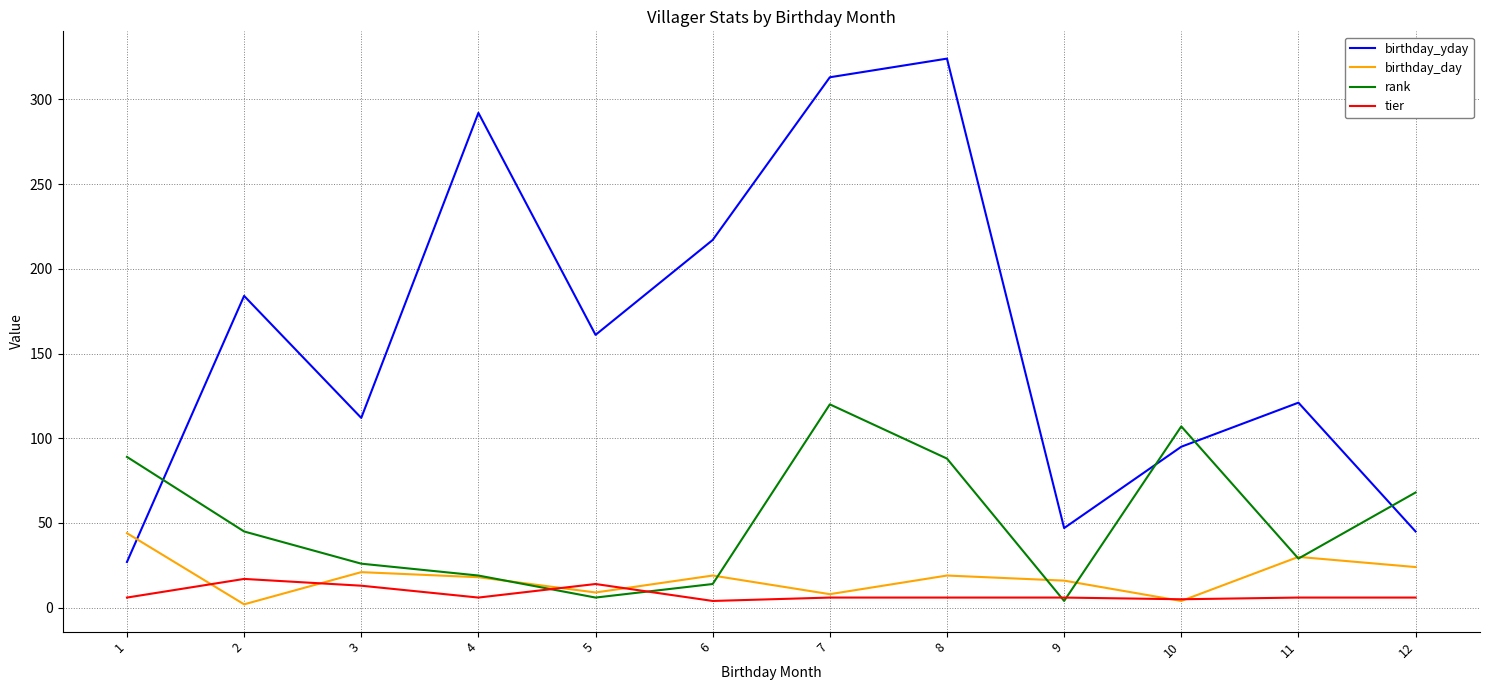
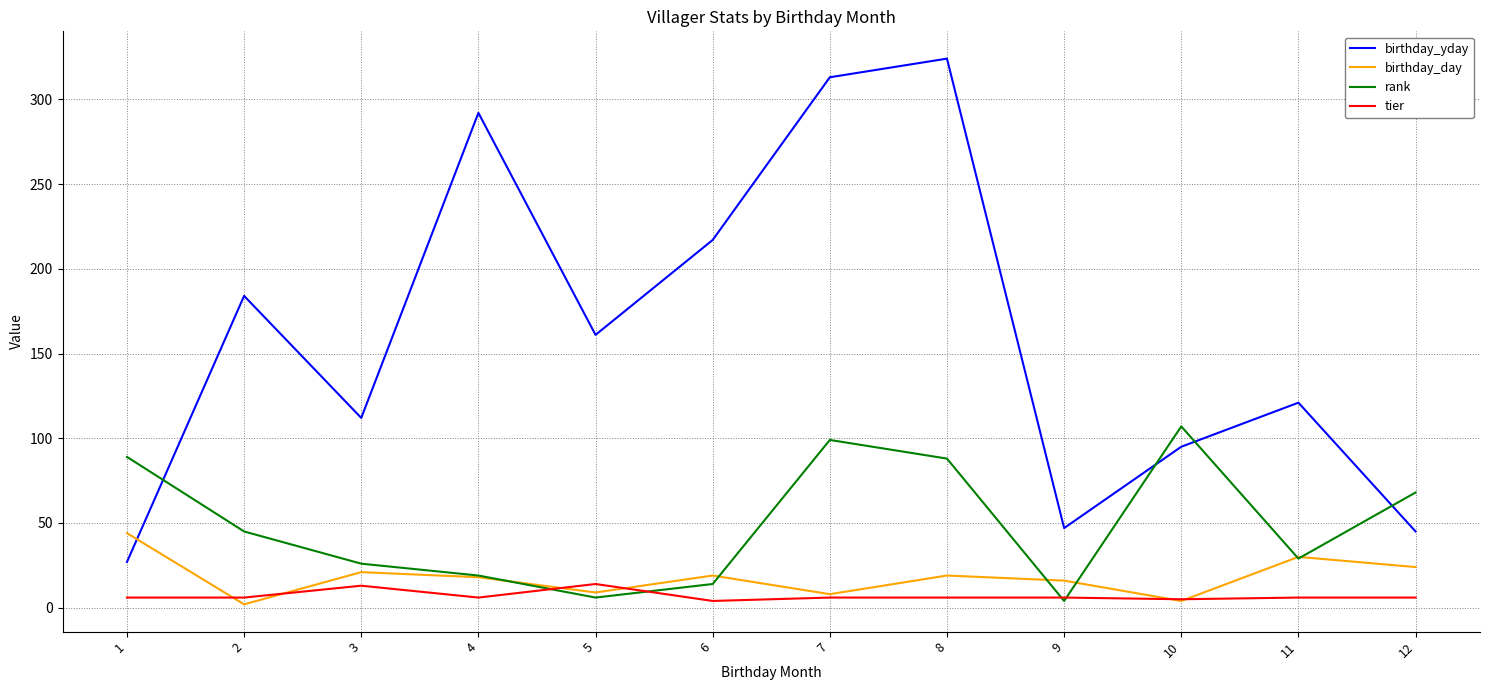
tier, 2: 17 -> 6
rank, 7: 120 -> 99
